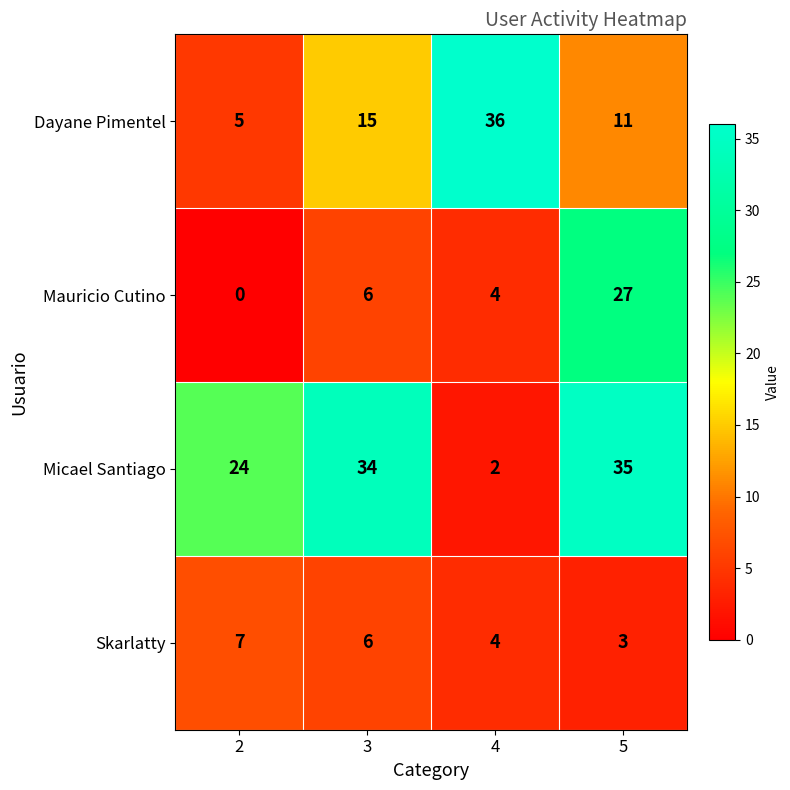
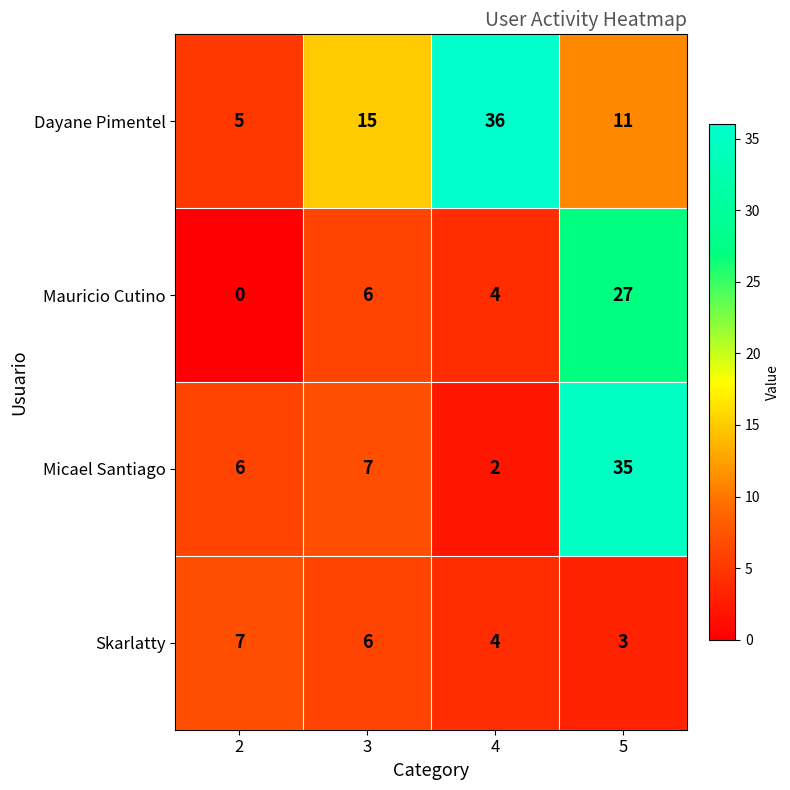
Micael Santiago, 2: 24 -> 6
Micael Santiago, 3: 34 -> 7
